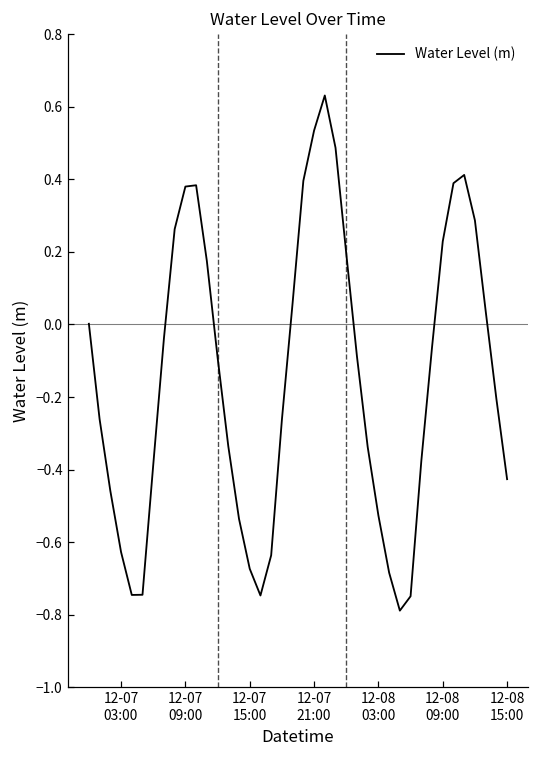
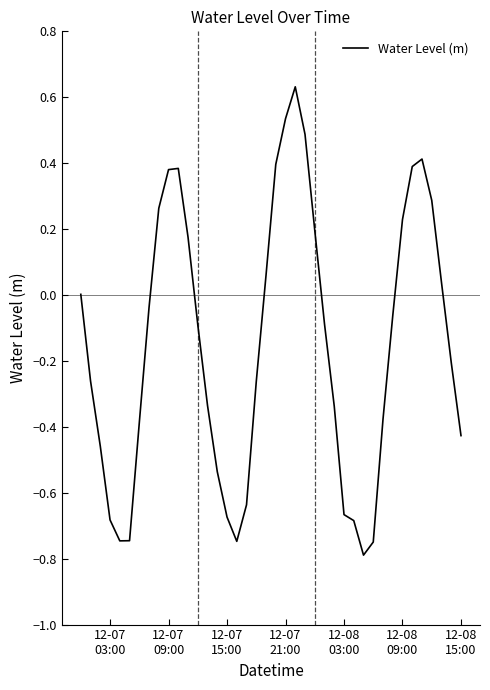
12-07 03:00: -0.63 -> -0.68
12-08 03:00: -0.53 -> -0.67
